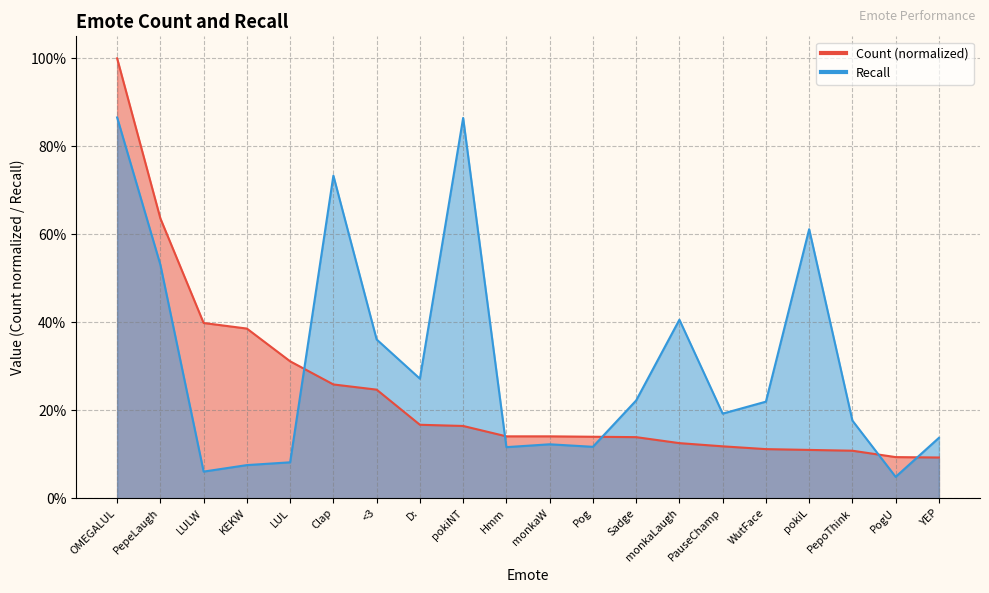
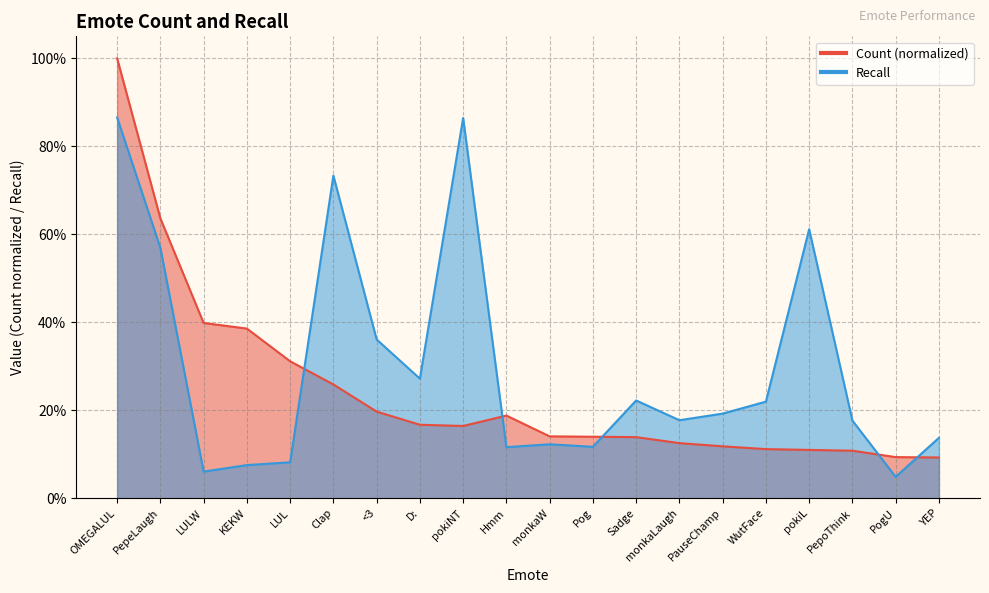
Recall, PepeLaugh: 53% -> 57%
Count (normalized), <3: 25% -> 20%
Count (normalized), Hmm: 14% -> 19%
Recall, monkaLaugh: 41% -> 18%
